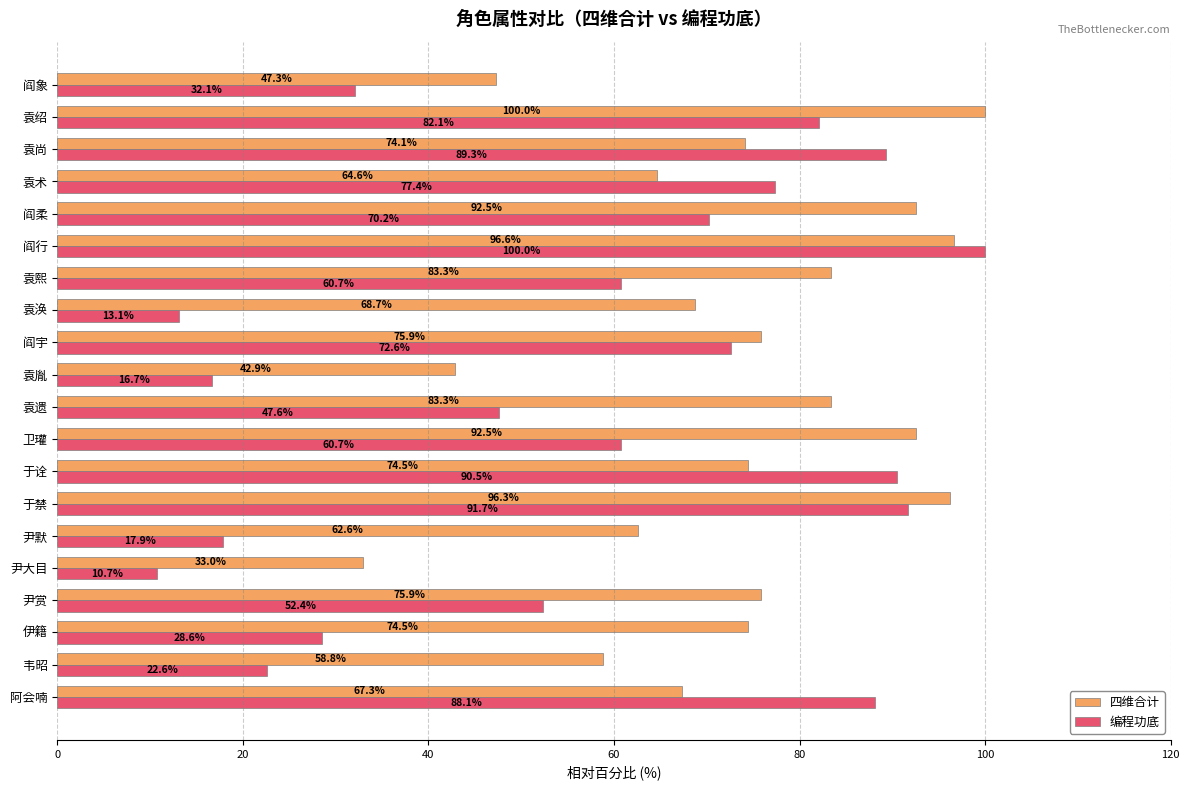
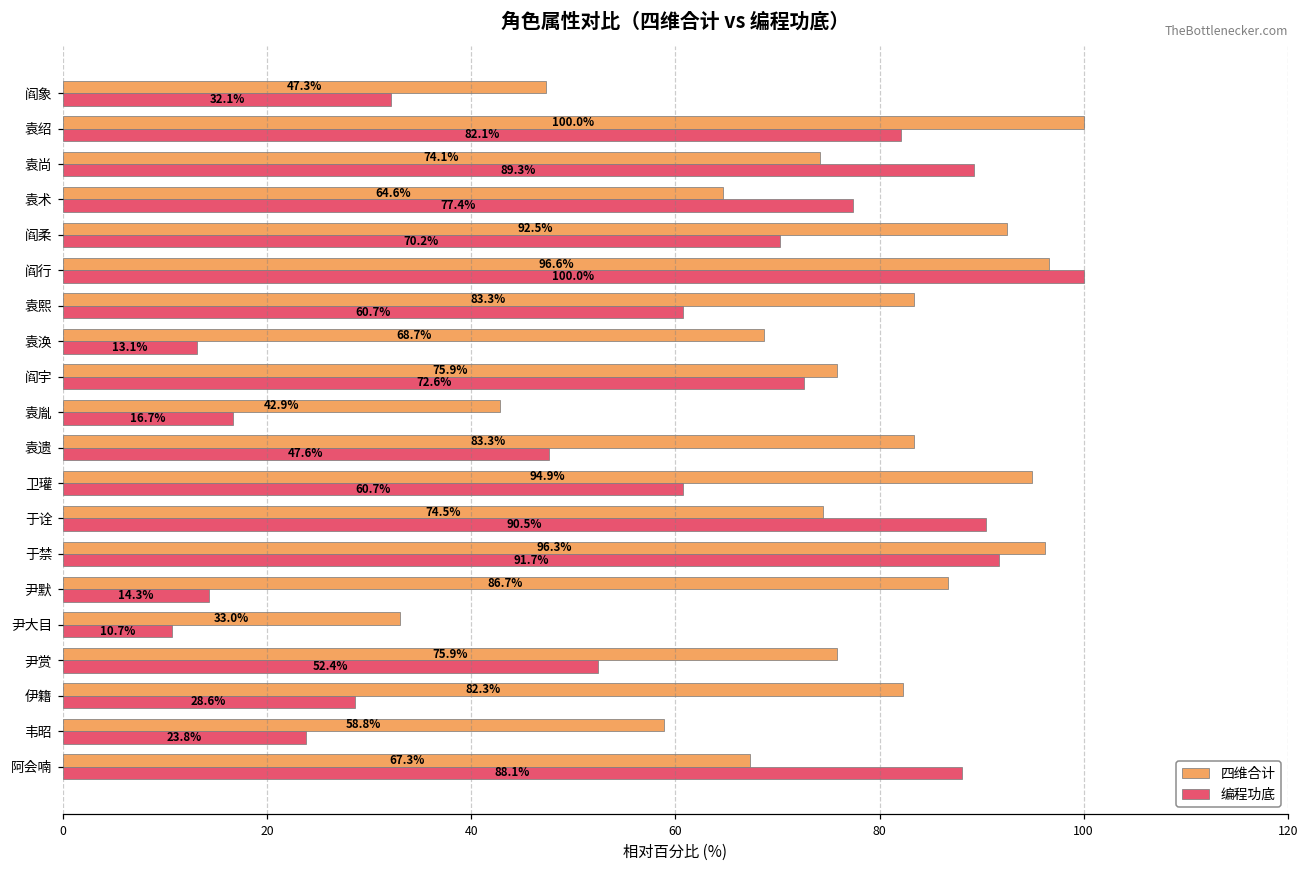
四维合计, 卫瓘: 92.5% -> 94.9%
四维合计, 尹默: 62.6% -> 86.7%
编程功底, 尹默: 17.9% -> 14.3%
四维合计, 伊籍: 74.5% -> 82.3%
编程功底, 韦昭: 22.6% -> 23.8%
